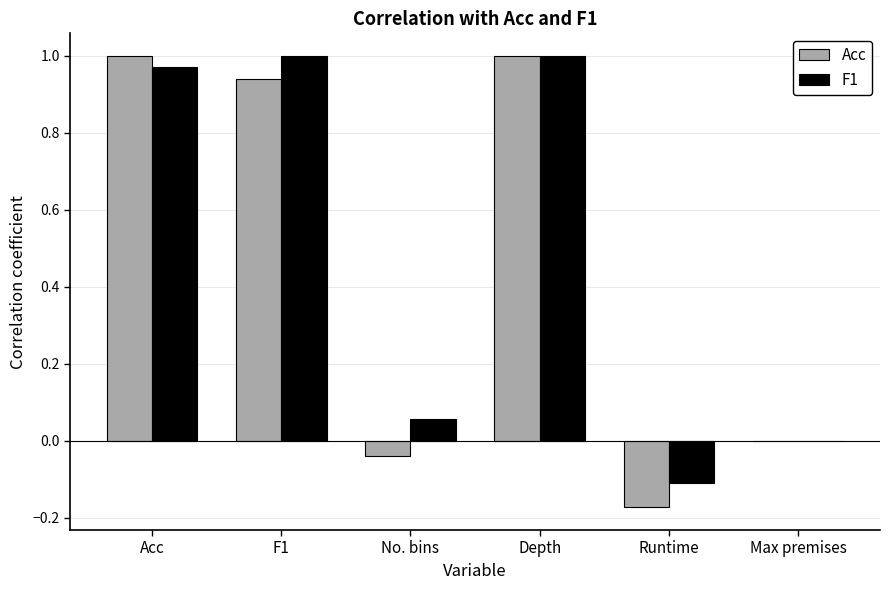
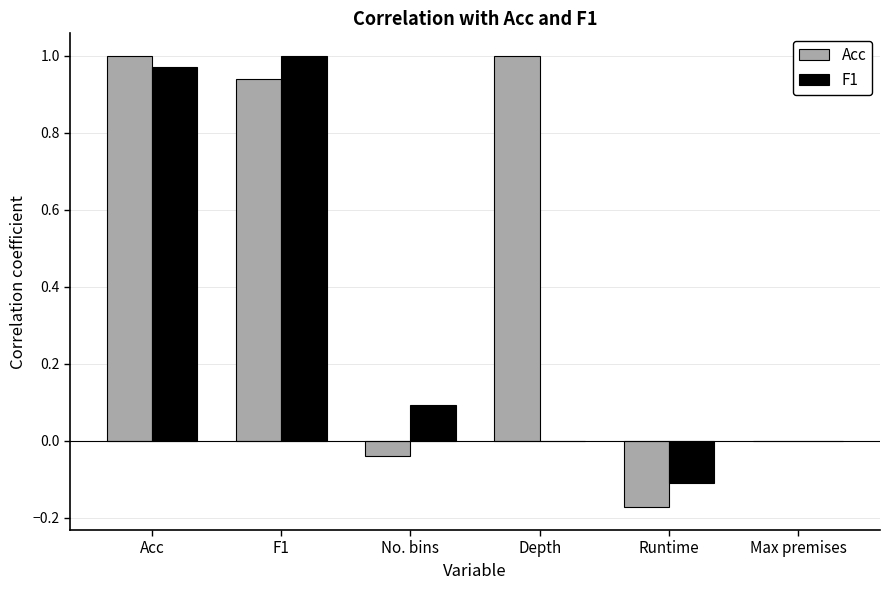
F1, No. bins: 0.06 -> 0.09
F1, Depth: 1 -> 0
